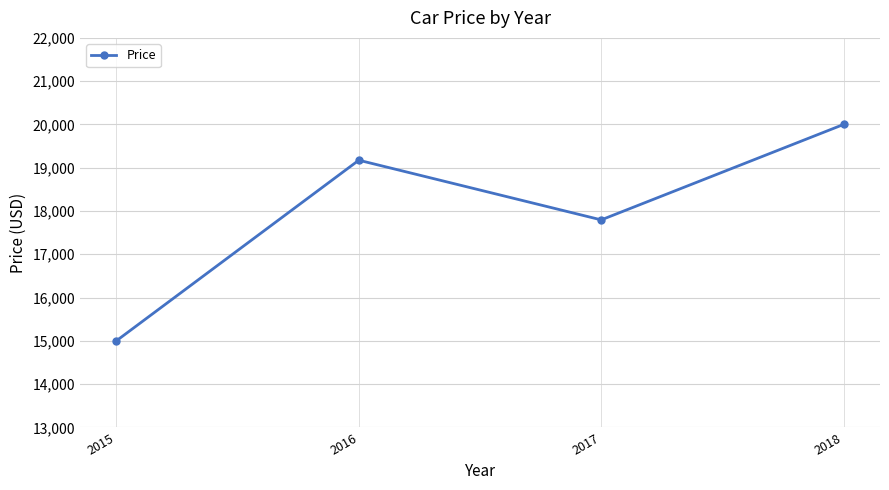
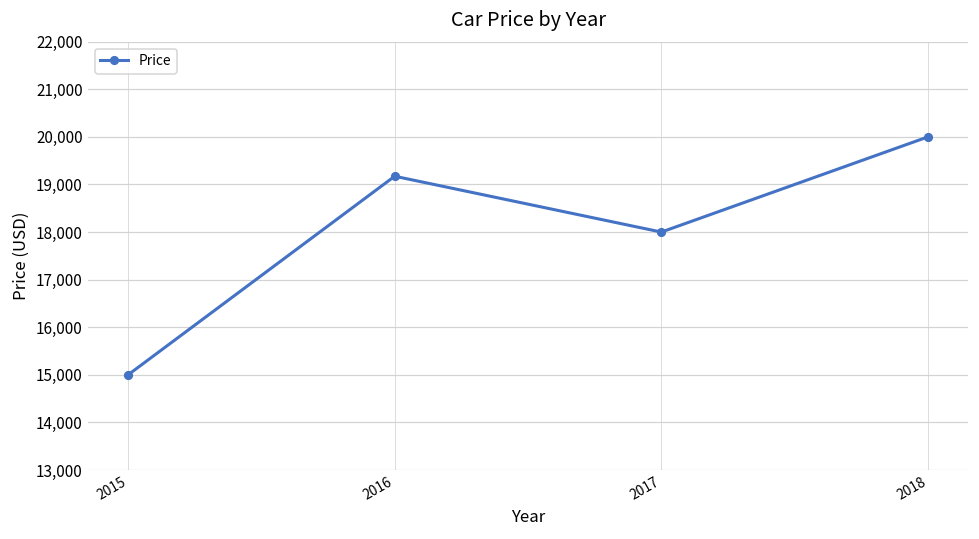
2017: 17,800 -> 18,000
